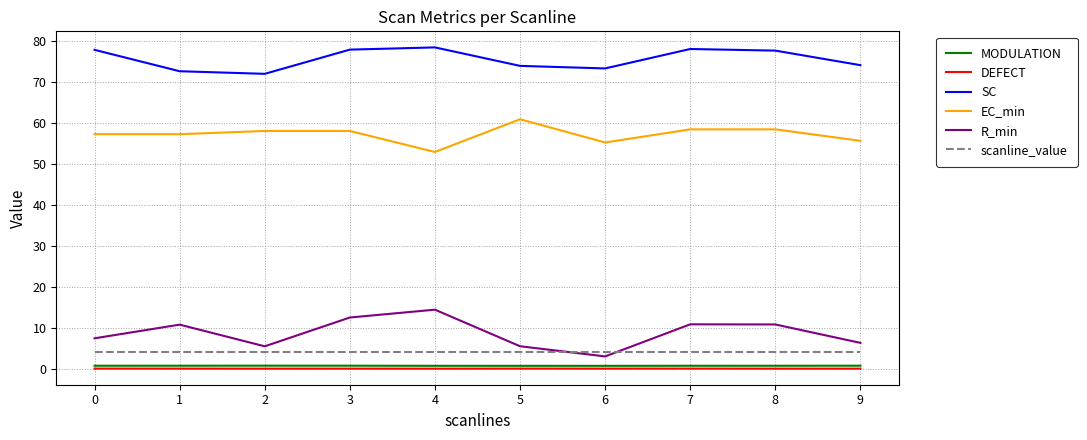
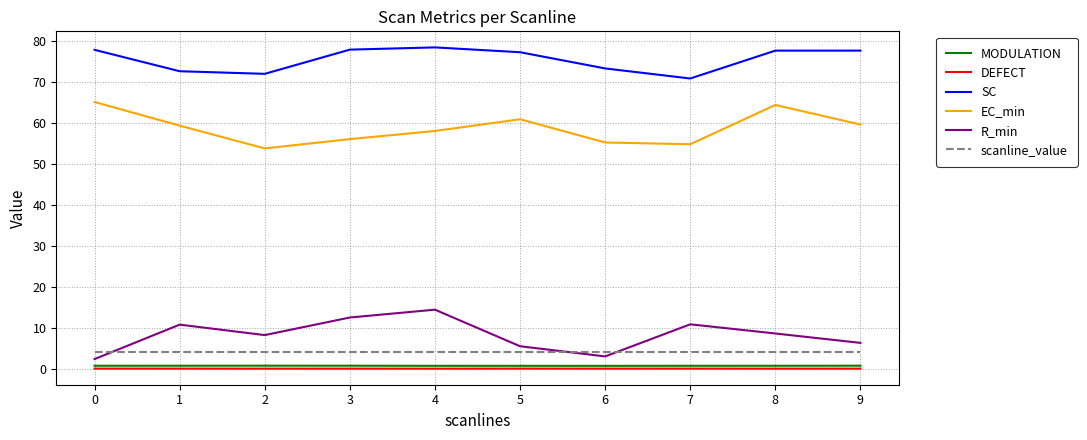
EC_min, 0: 57 -> 65
R_min, 0: 7 -> 2
EC_min, 1: 57 -> 59
EC_min, 2: 58 -> 54
R_min, 2: 5 -> 8
EC_min, 3: 58 -> 56
EC_min, 4: 53 -> 58
SC, 5: 74 -> 77
SC, 7: 78 -> 71
EC_min, 7: 58 -> 55
EC_min, 8: 58 -> 64
R_min, 8: 11 -> 9
SC, 9: 74 -> 78
EC_min, 9: 56 -> 60
